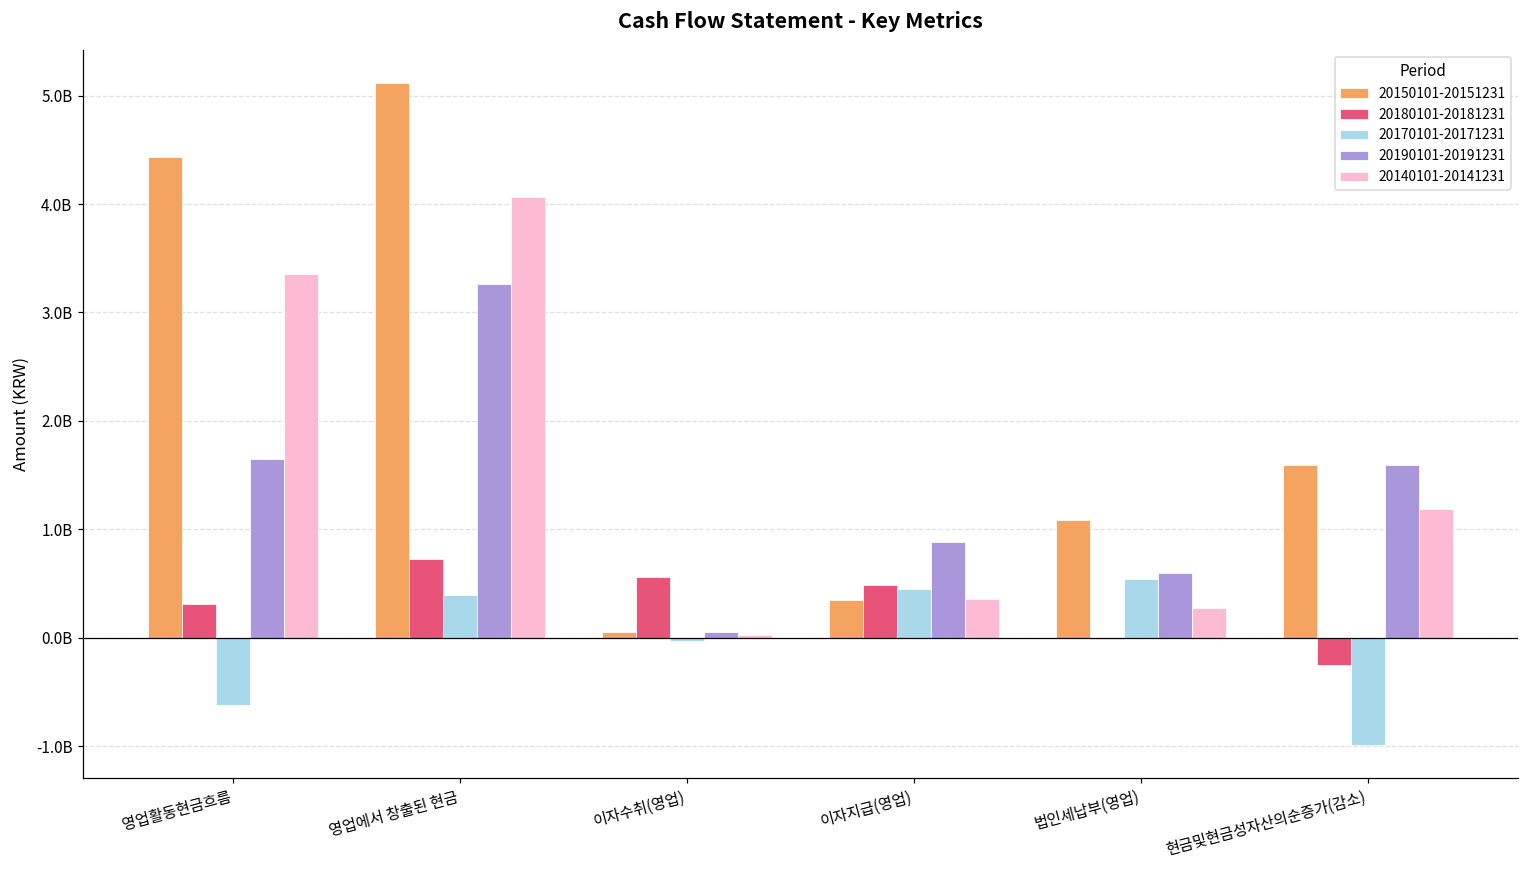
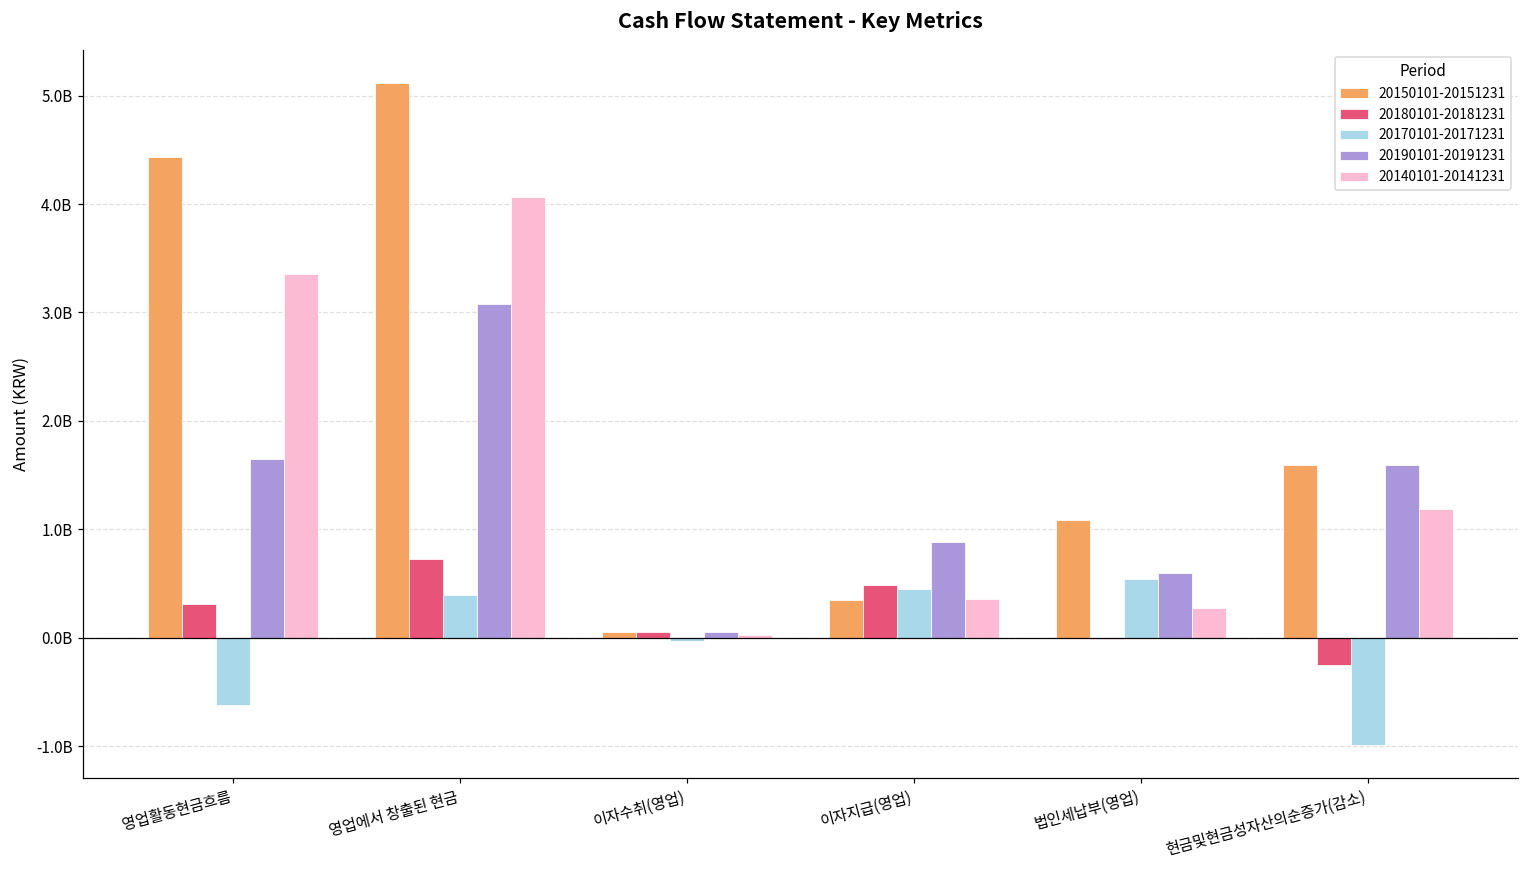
20190101-20191231, 영업에서 창출된 현금: 3300000000 -> 3100000000
20180101-20181231, 이자수취(영업): 600000000 -> 100000000
